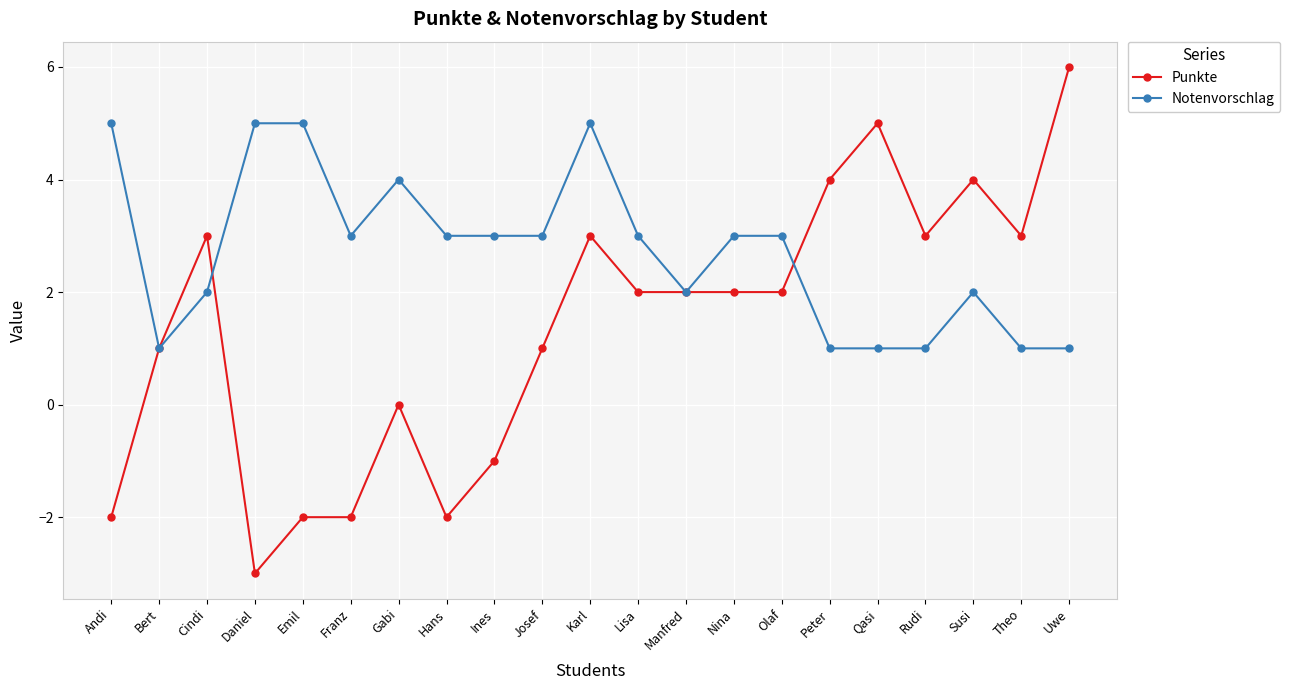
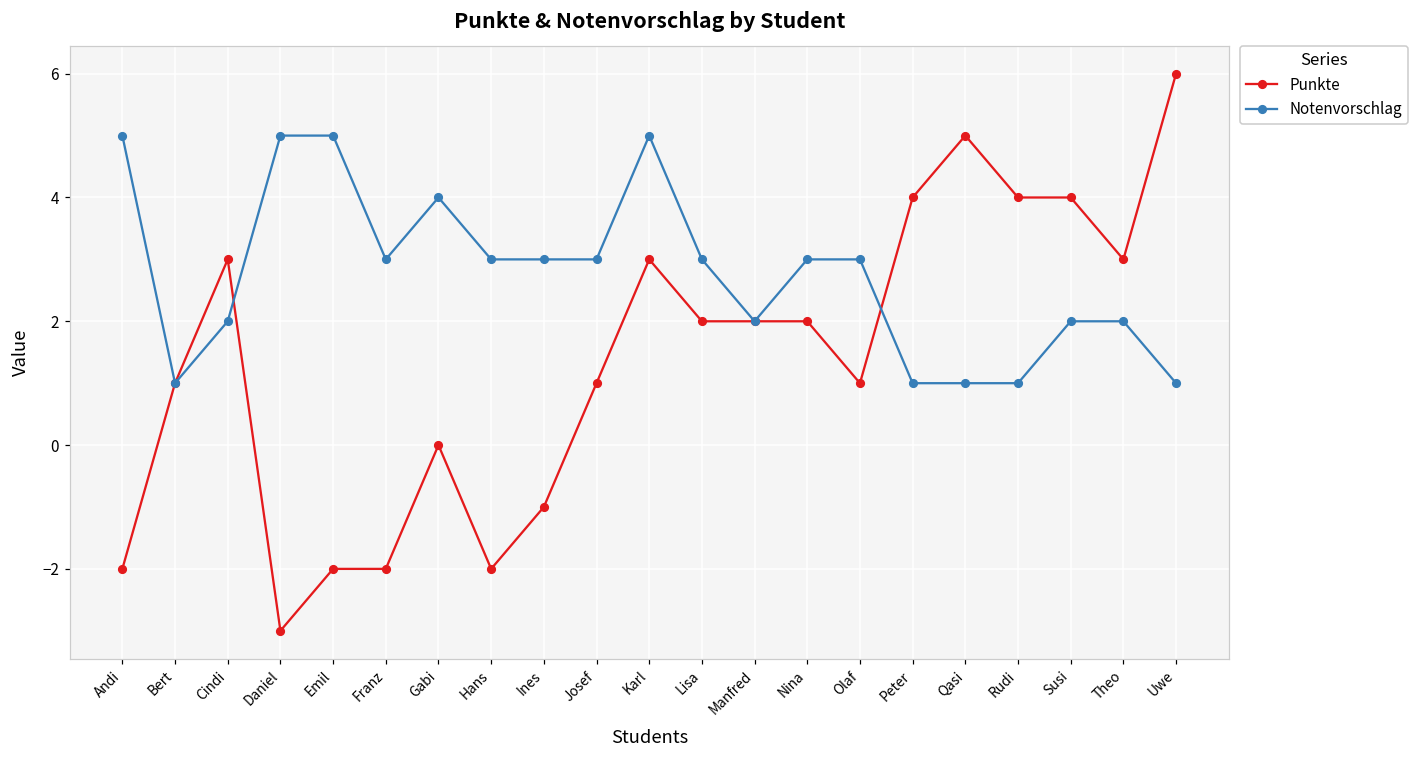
Punkte, Olaf: 2 -> 1
Punkte, Rudi: 3 -> 4
Notenvorschlag, Theo: 1 -> 2
